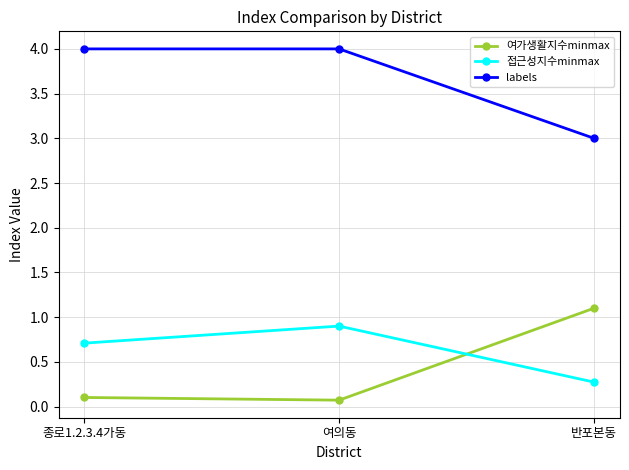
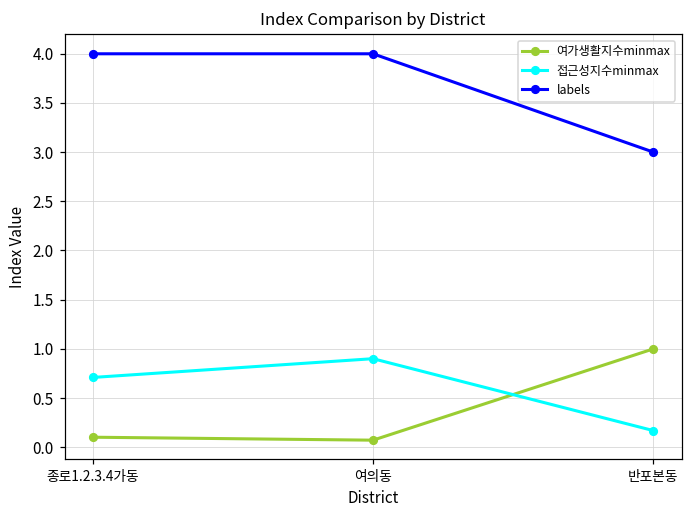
여가생활지수minmax, 반포본동: 1.1 -> 1.0
접근성지수minmax, 반포본동: 0.3 -> 0.2
